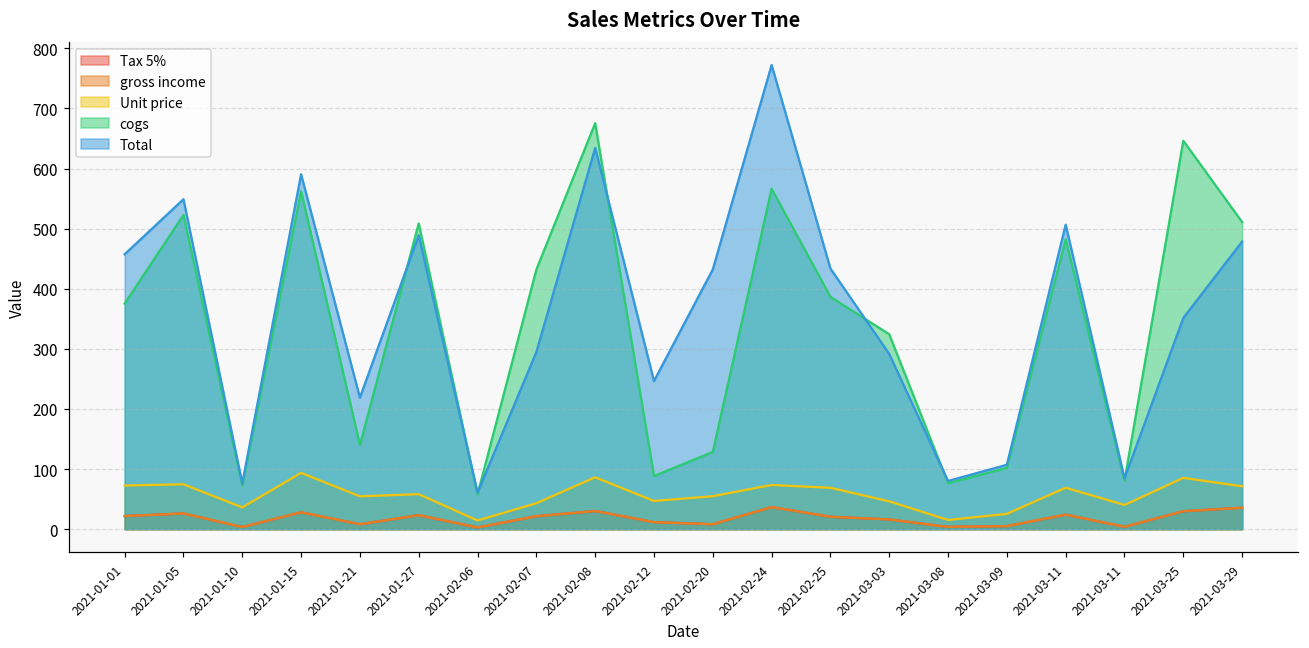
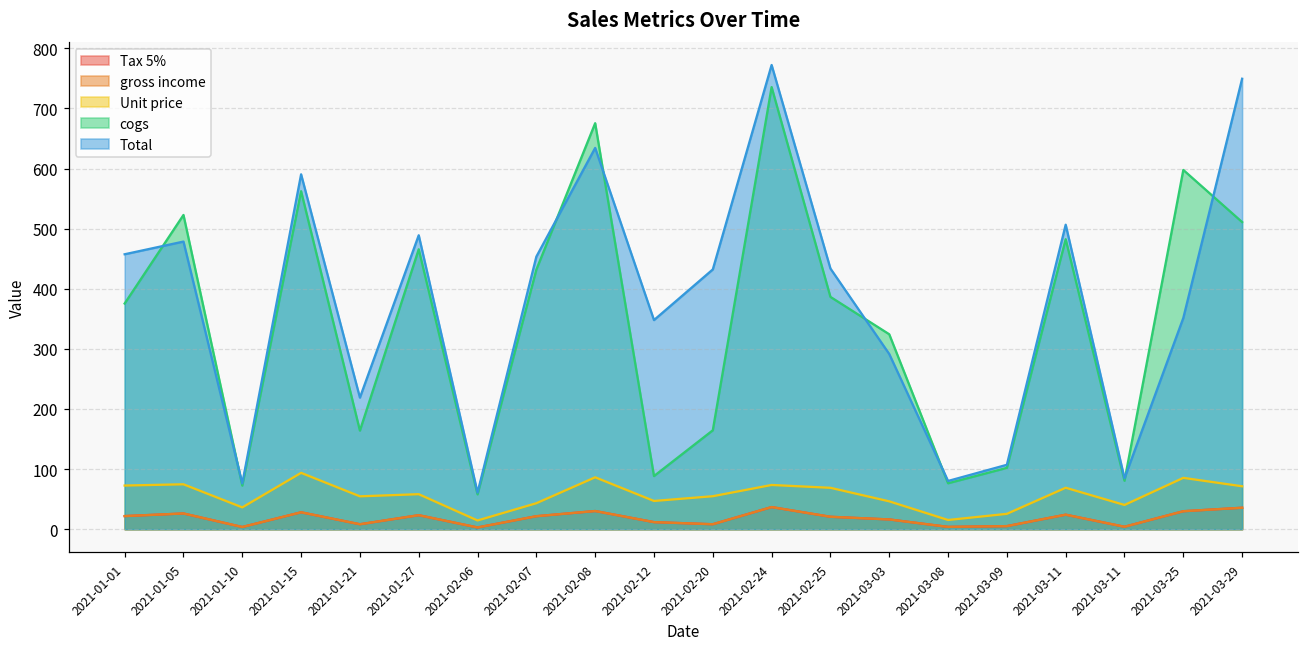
Total, 2021-01-05: 550 -> 480
cogs, 2021-01-21: 140 -> 160
cogs, 2021-01-27: 510 -> 470
Total, 2021-02-07: 290 -> 450
Total, 2021-02-12: 250 -> 350
cogs, 2021-02-20: 130 -> 160
cogs, 2021-02-24: 570 -> 740
cogs, 2021-03-25: 650 -> 600
Total, 2021-03-29: 480 -> 750
